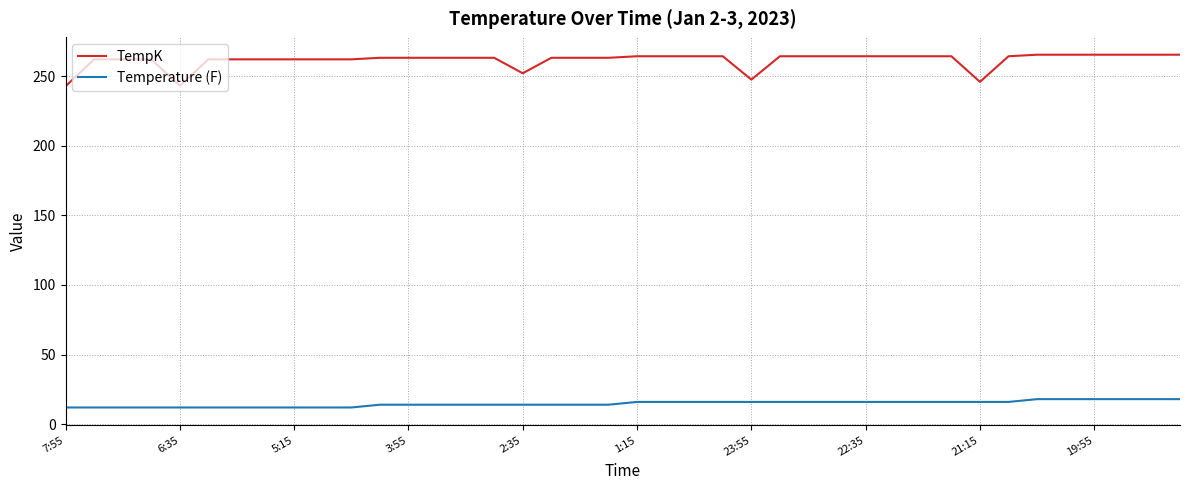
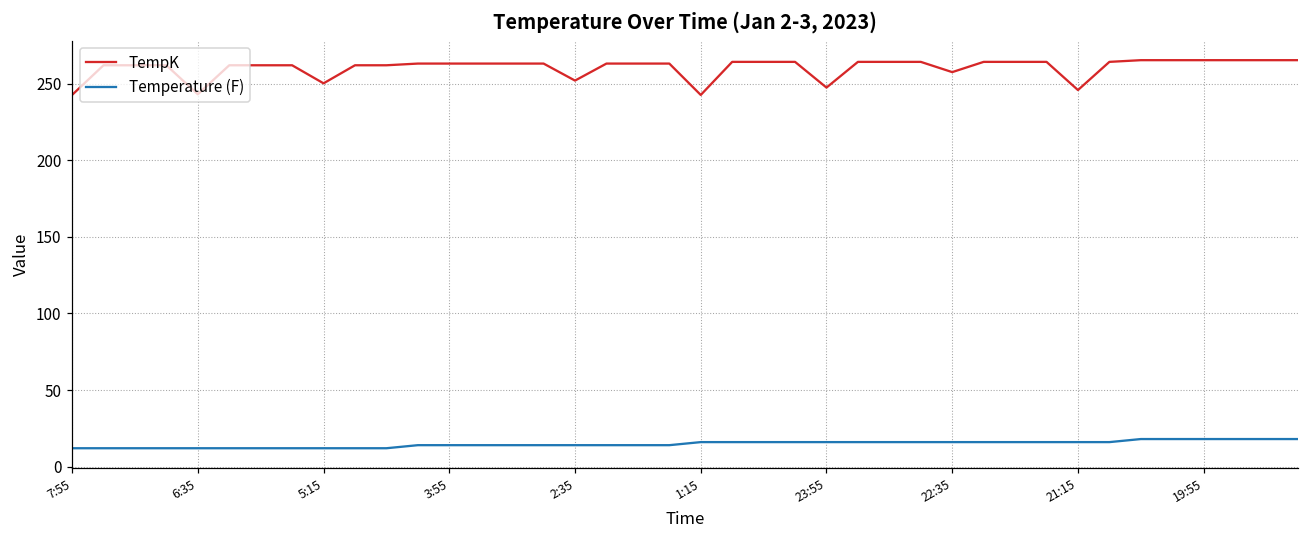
TempK, 5:15: 262 -> 250
TempK, 1:15: 264 -> 243
TempK, 22:35: 264 -> 258
